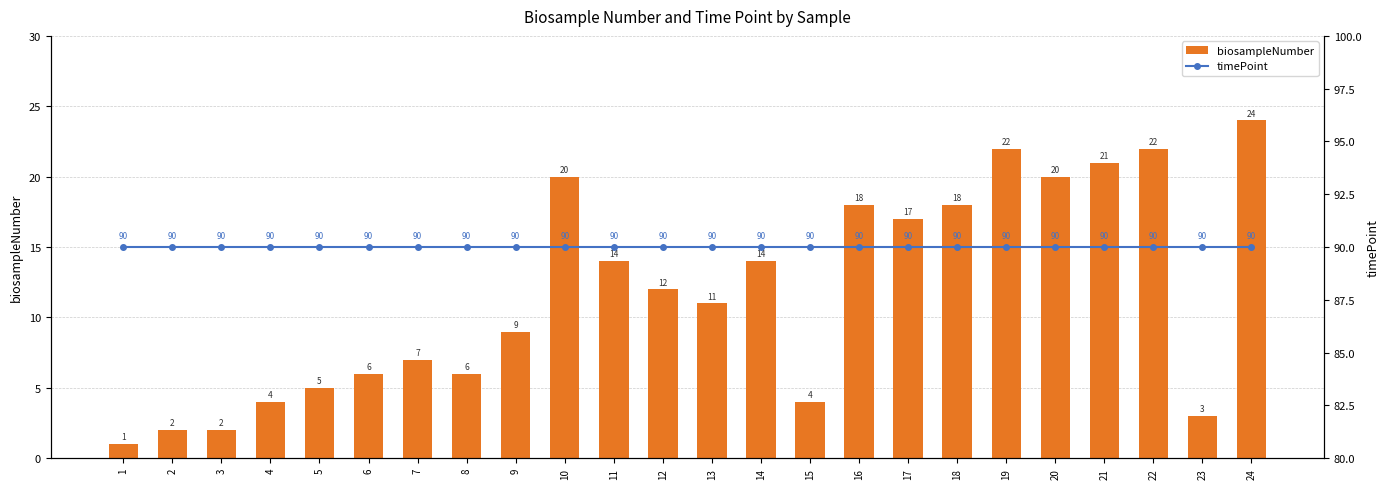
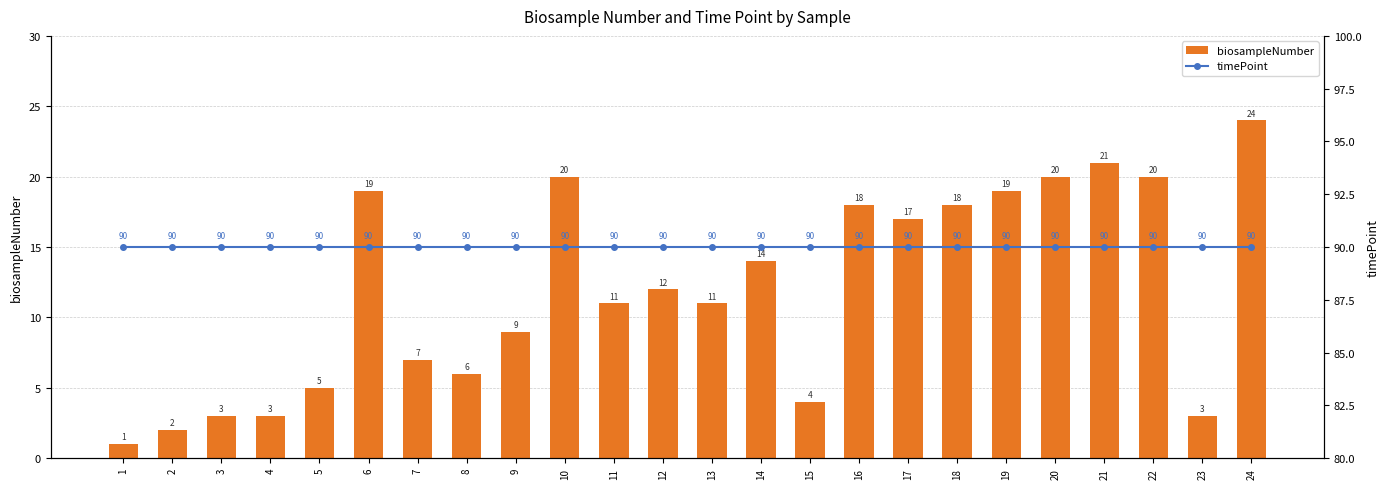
biosampleNumber, 3: 2 -> 3
biosampleNumber, 4: 4 -> 3
biosampleNumber, 6: 6 -> 19
biosampleNumber, 11: 14 -> 11
biosampleNumber, 19: 22 -> 19
biosampleNumber, 22: 22 -> 20
